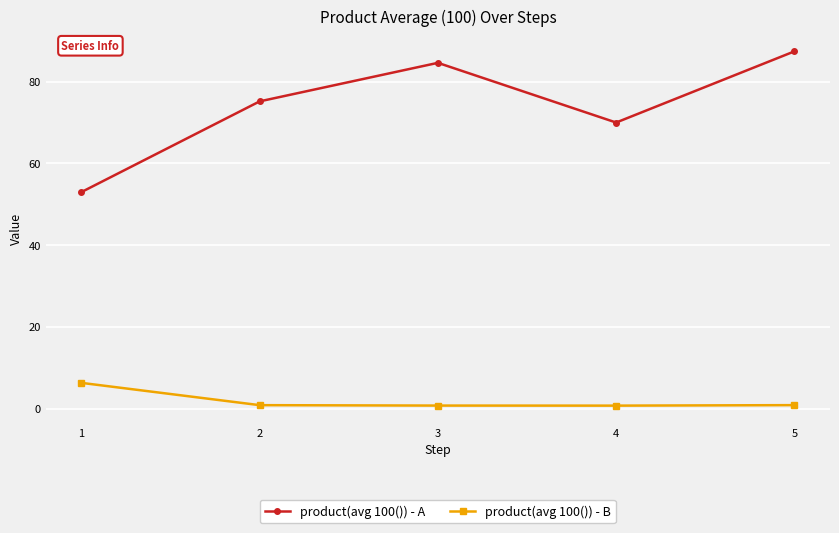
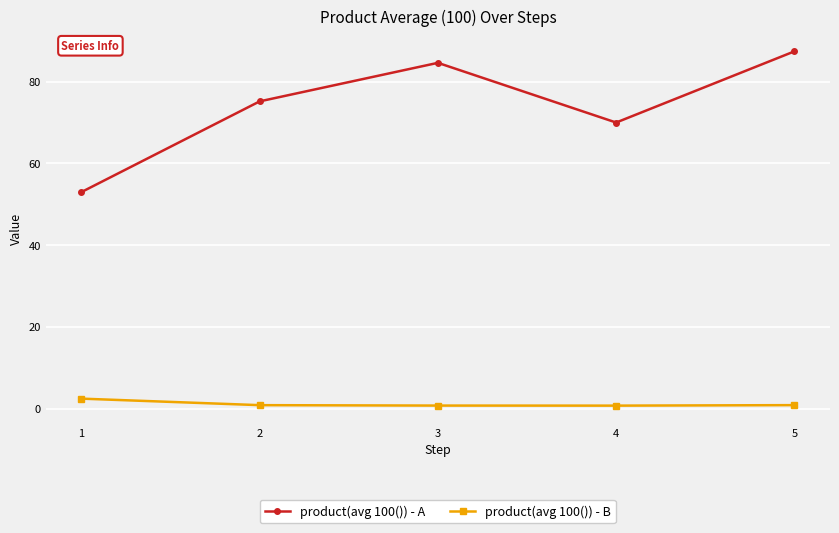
product(avg 100()) - B, 1: 6 -> 2
